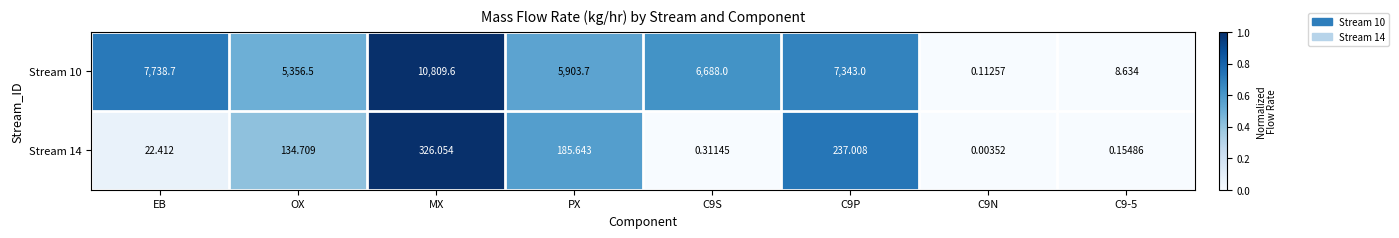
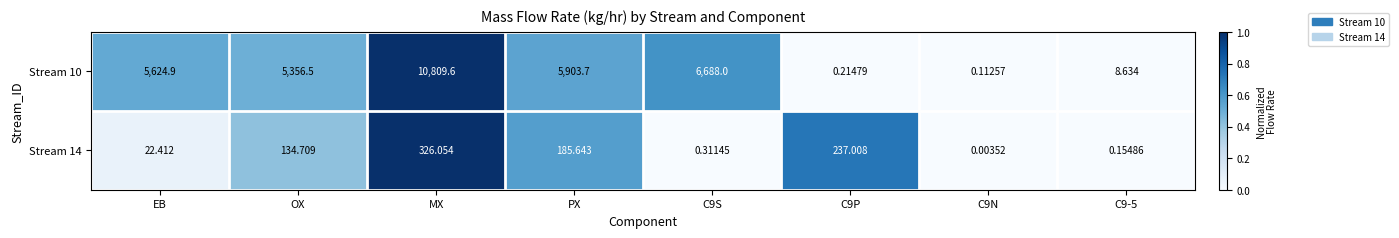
Stream 10, EB: 7,738.7 -> 5,624.9
Stream 10, C9P: 7,343.0 -> 0.21479
